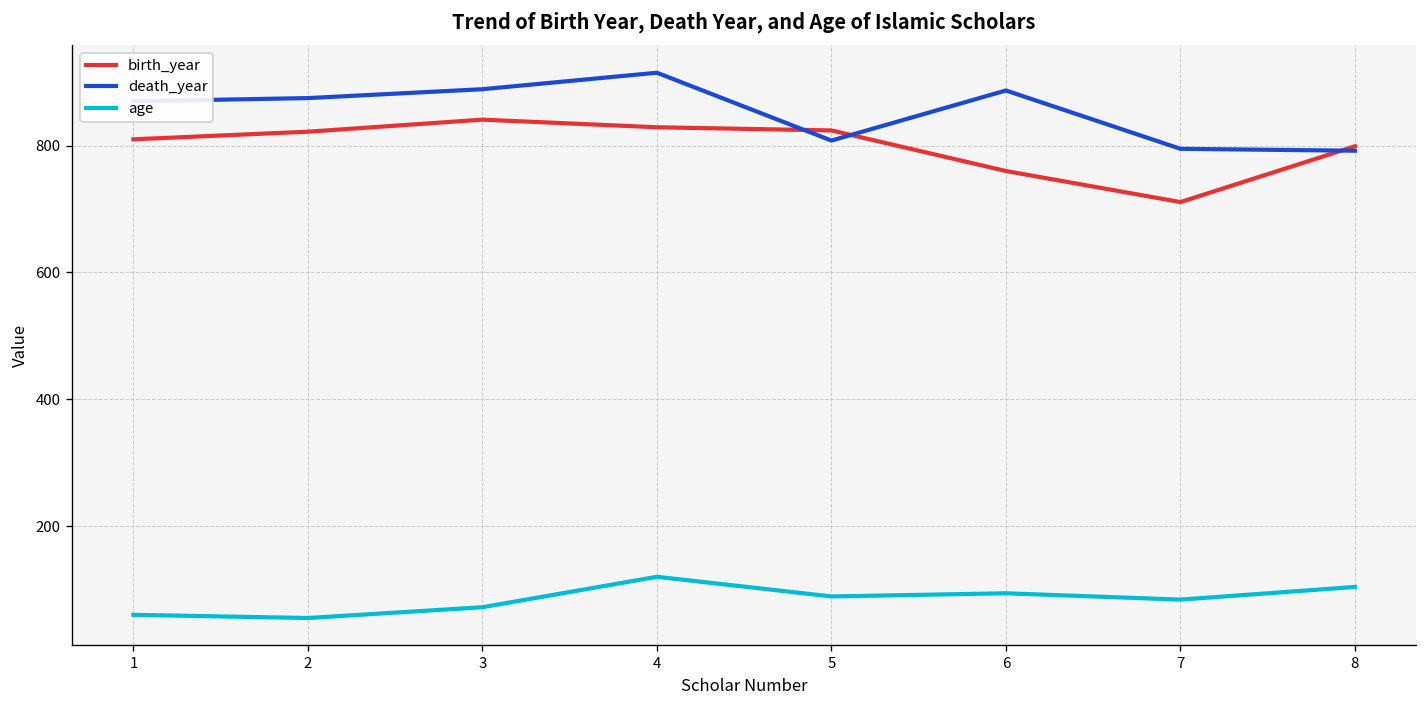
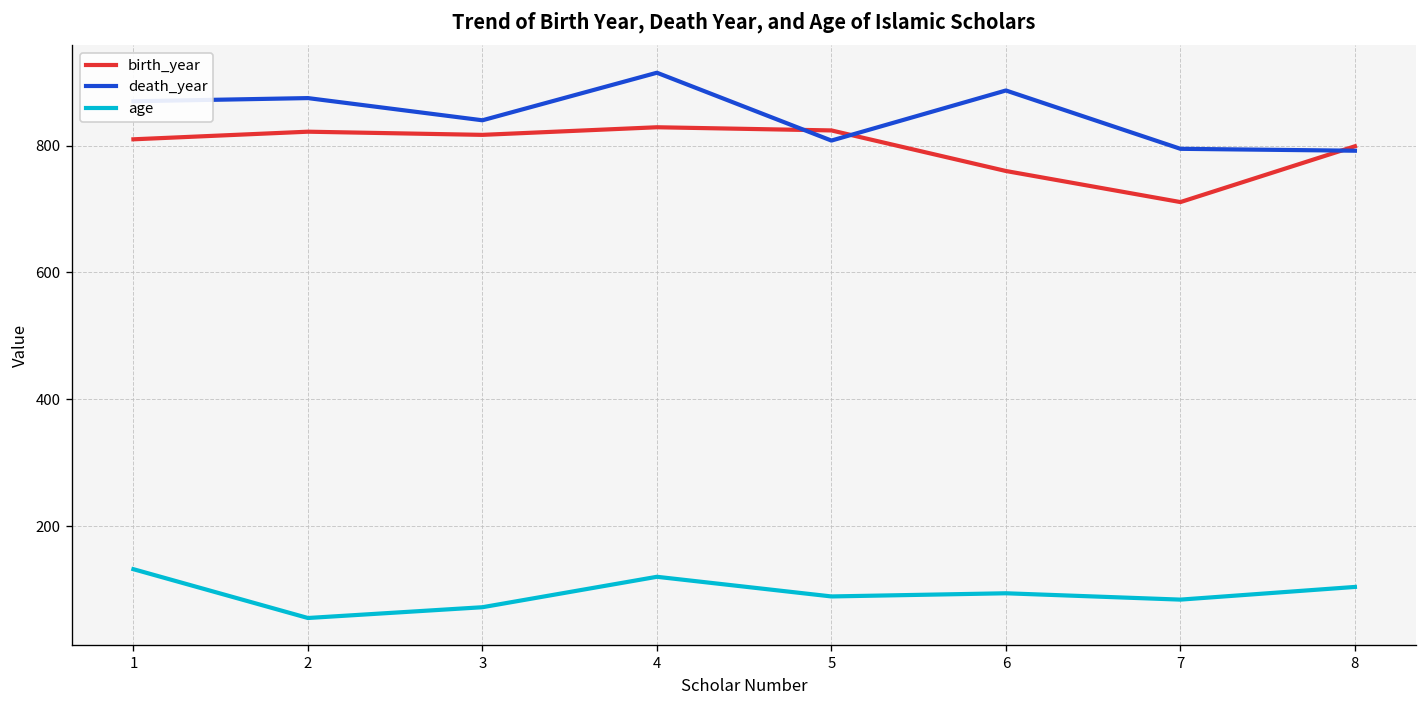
age, 1: 60 -> 130
birth_year, 3: 840 -> 820
death_year, 3: 890 -> 840
